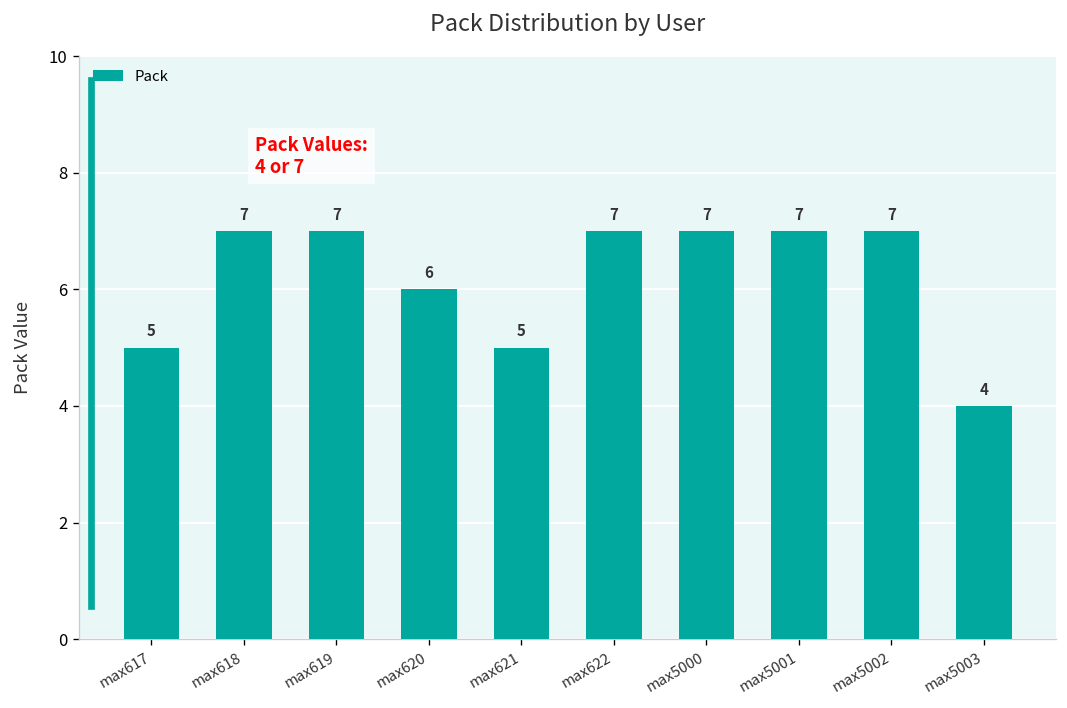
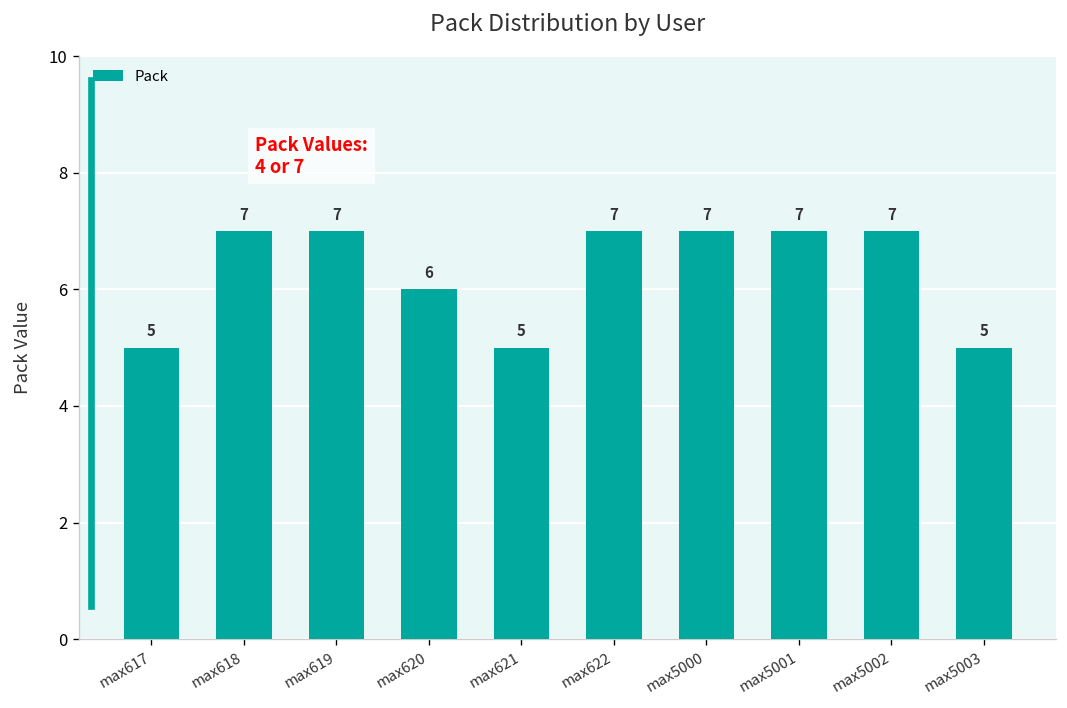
max5003: 4 -> 5
